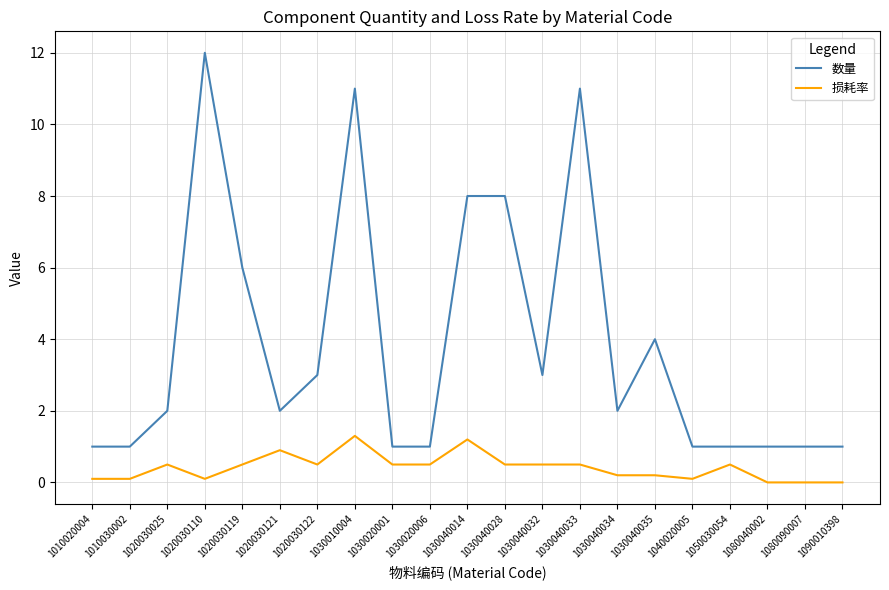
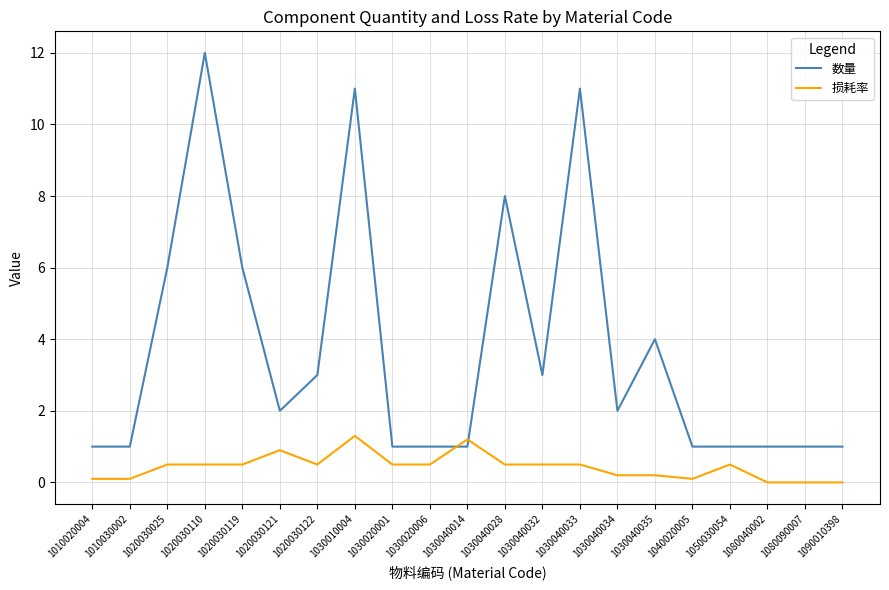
数量, 1020030025: 2 -> 6
损耗率, 1020030110: 0.1 -> 0.5
数量, 1030040014: 8 -> 1
